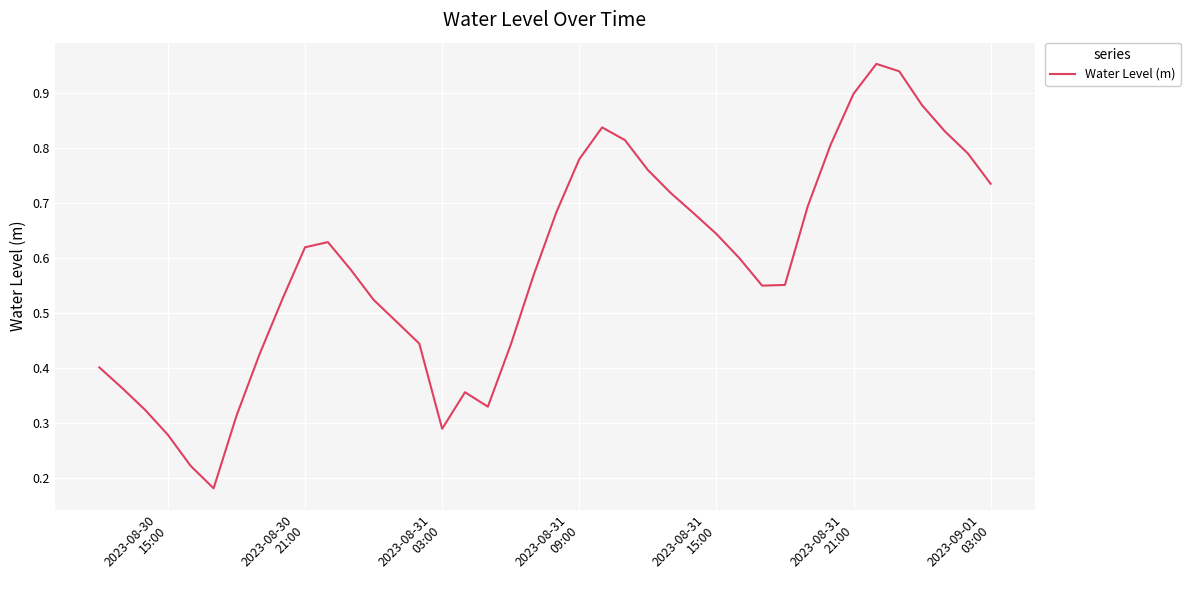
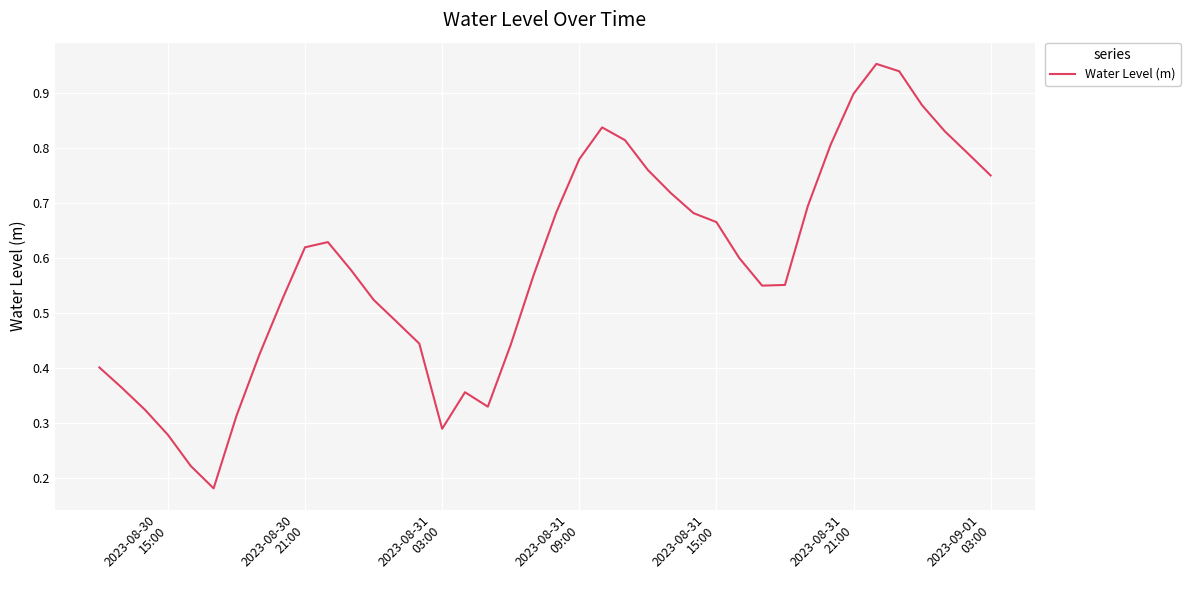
2023-08-31 15:00: 0.64 -> 0.67
2023-09-01 03:00: 0.74 -> 0.75
